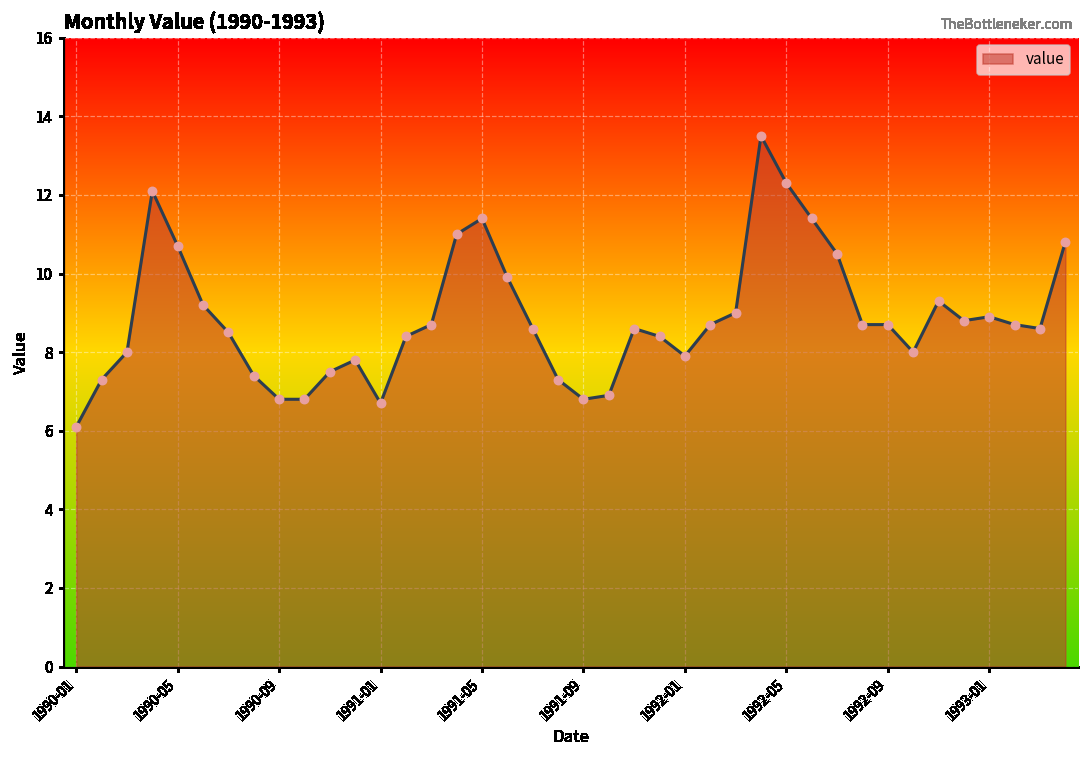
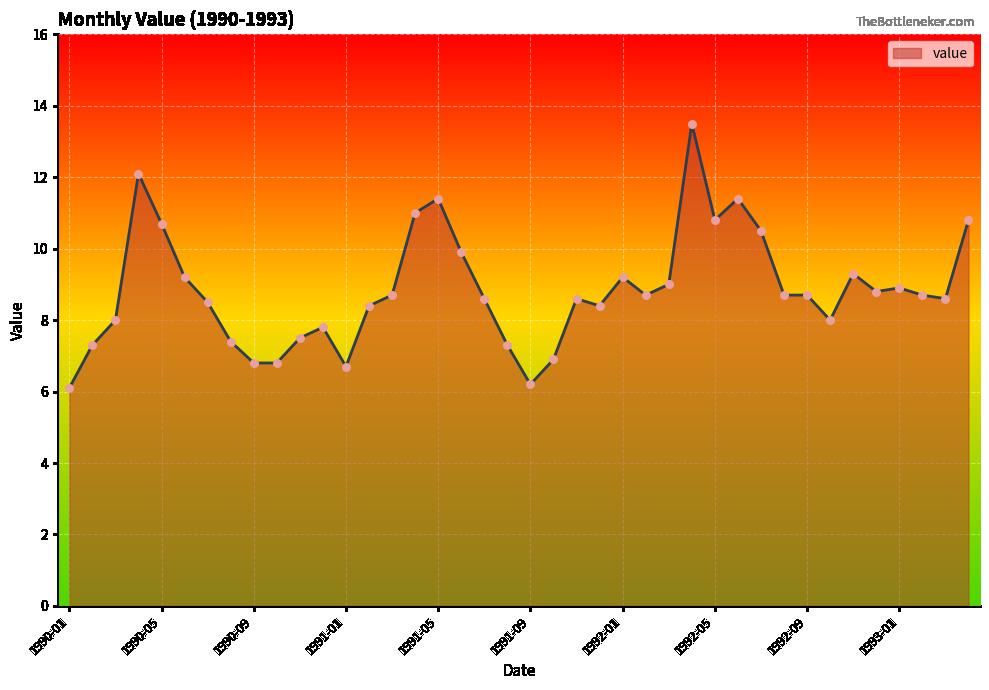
1991-09: 6.8 -> 6.2
1992-01: 7.9 -> 9.2
1992-05: 12.3 -> 10.8
